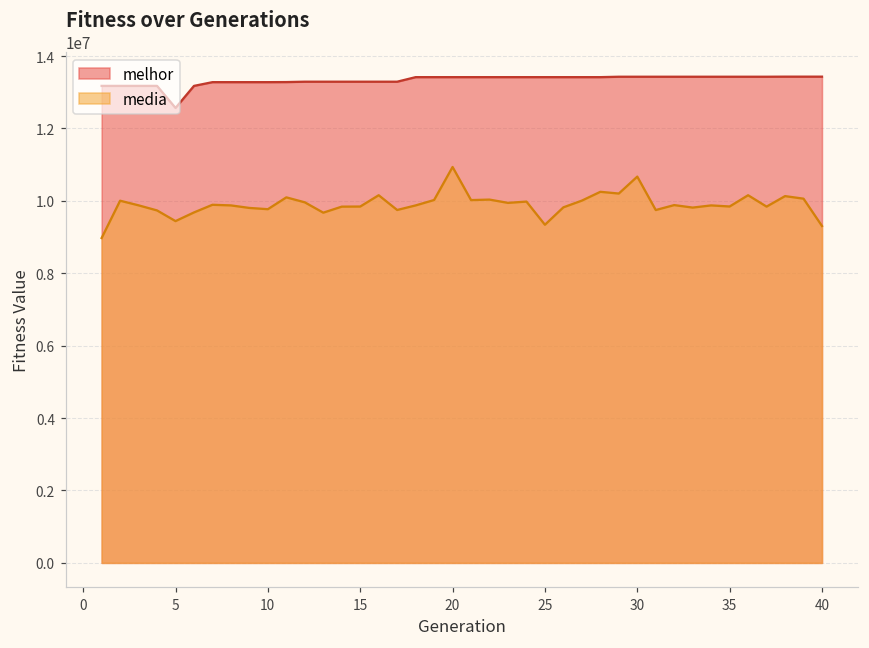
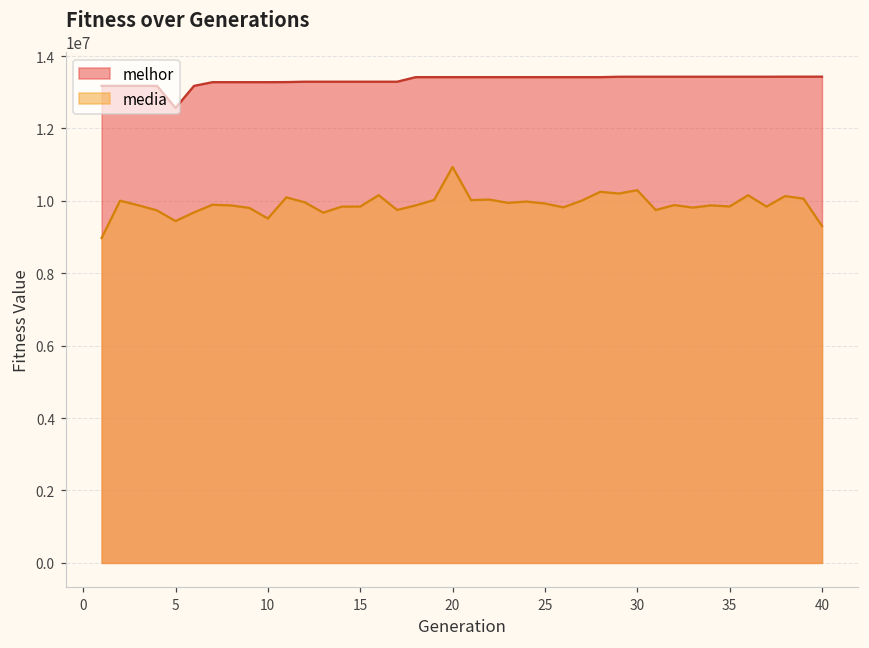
media, 10: 9800000 -> 9500000
media, 25: 9300000 -> 9900000
media, 30: 10700000 -> 10300000
